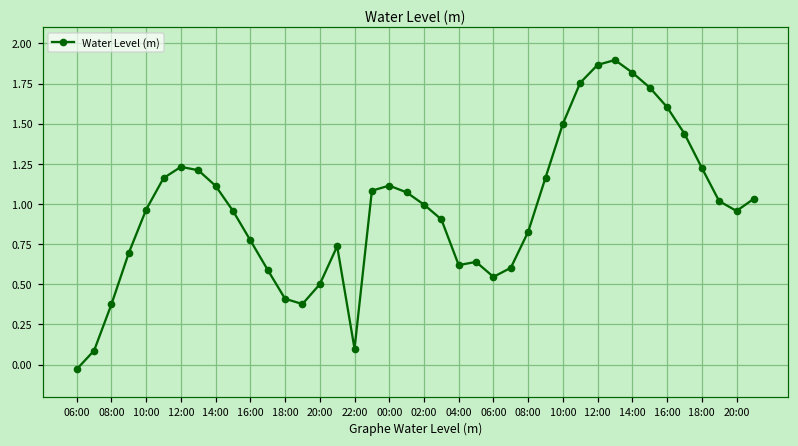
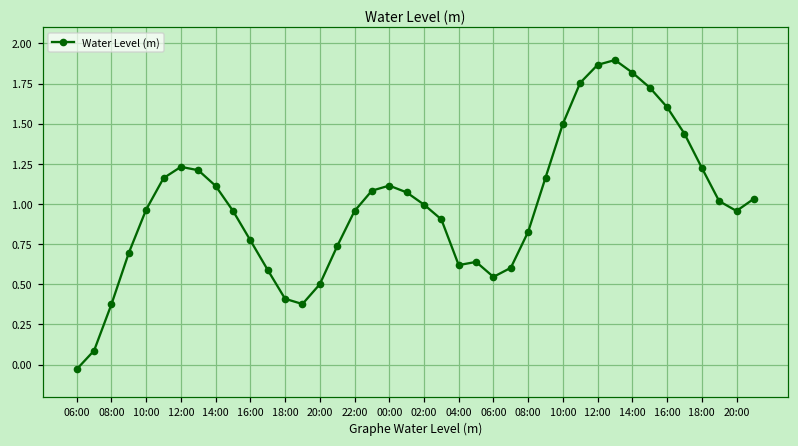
22:00: 0.10 -> 0.96
